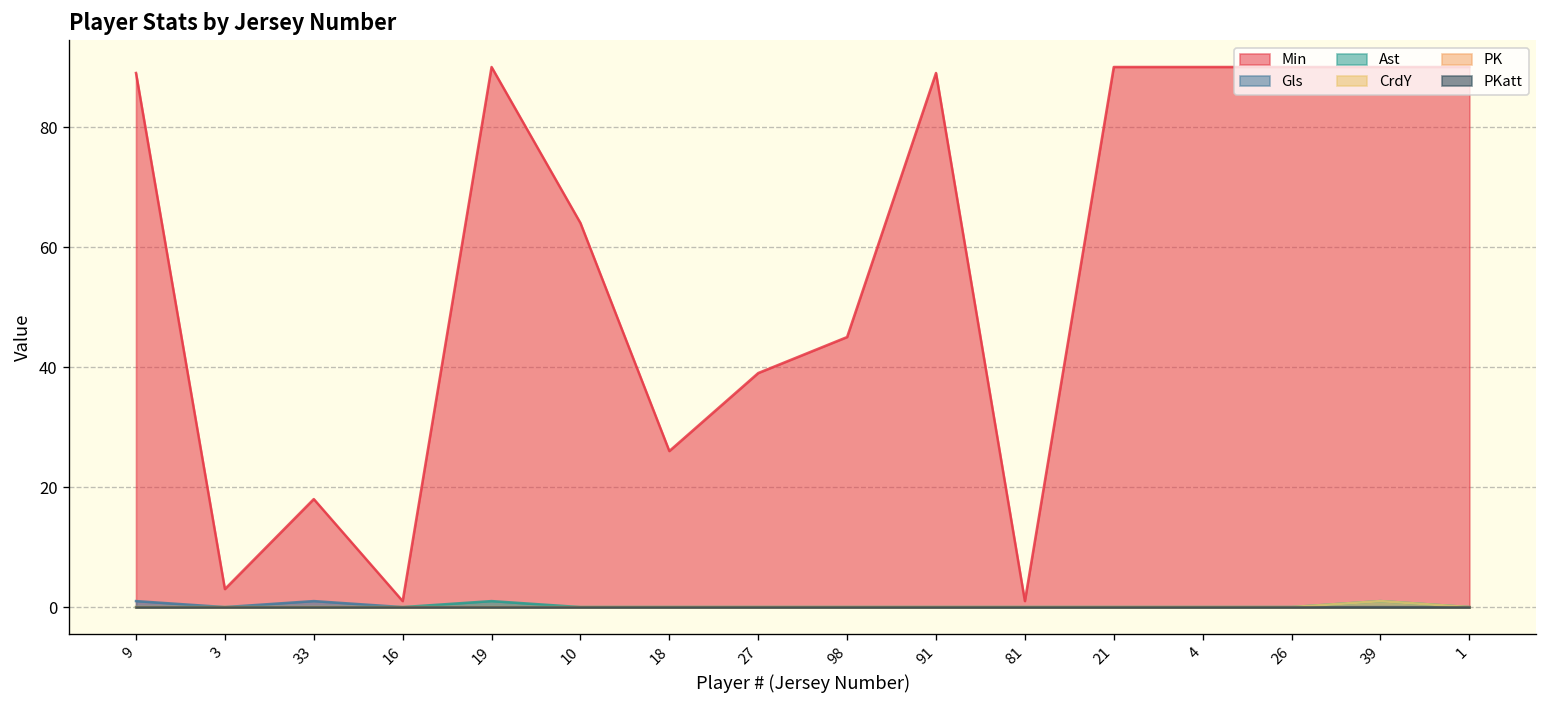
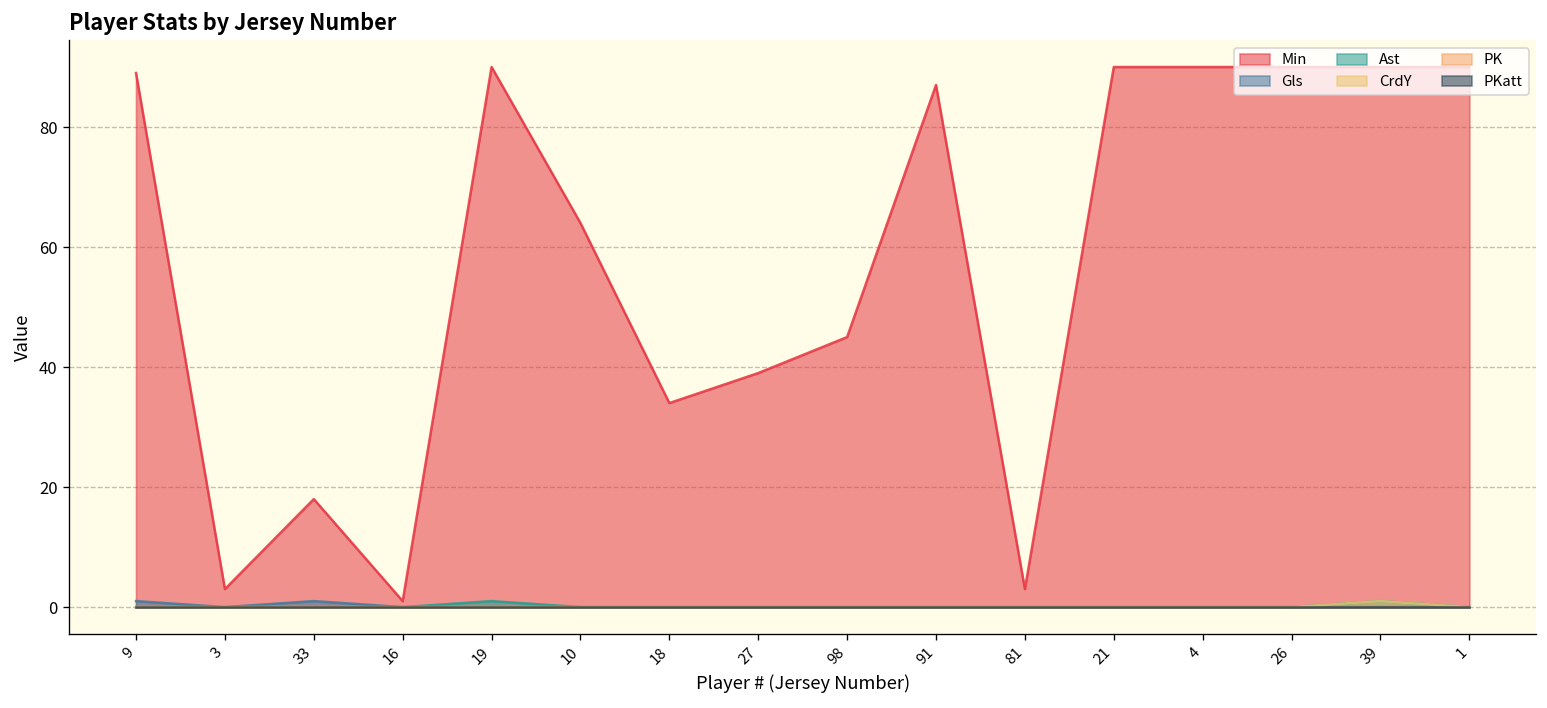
Min, 18: 26 -> 34
Min, 91: 89 -> 87
Min, 81: 1 -> 3
